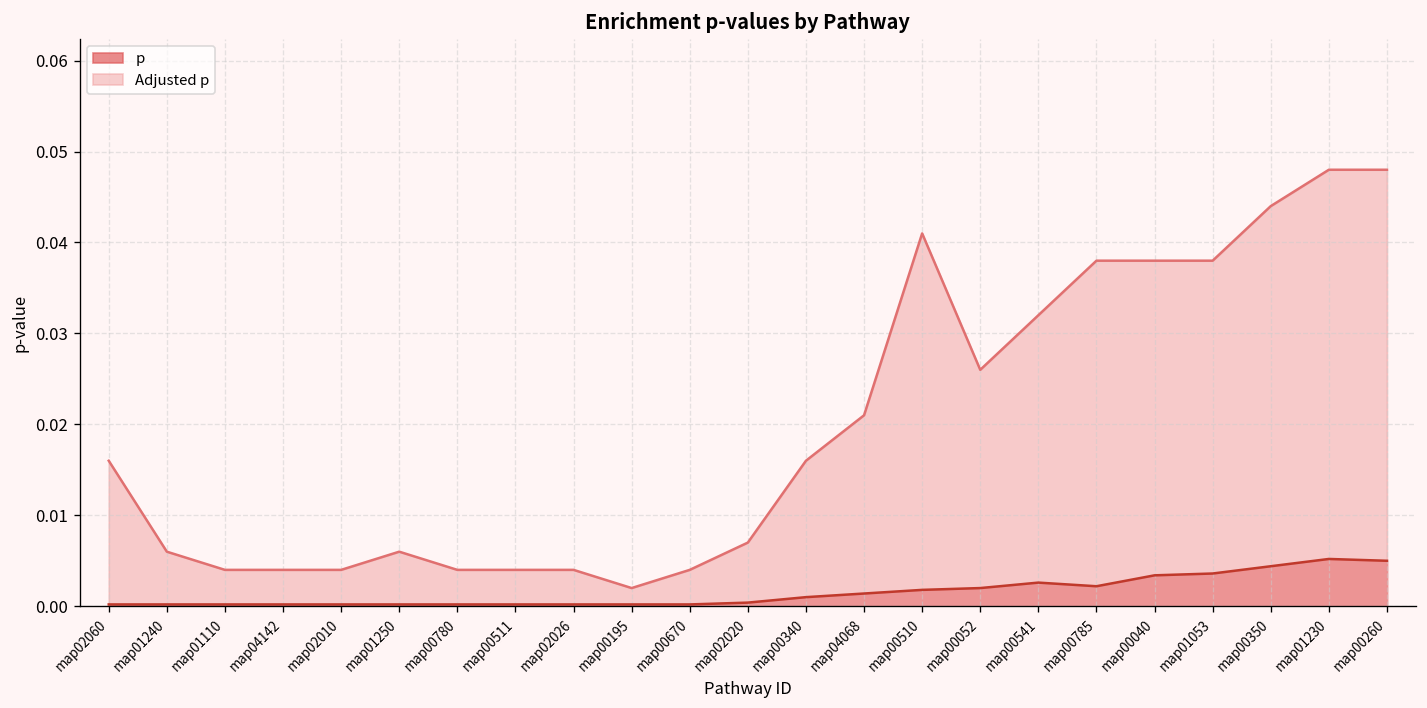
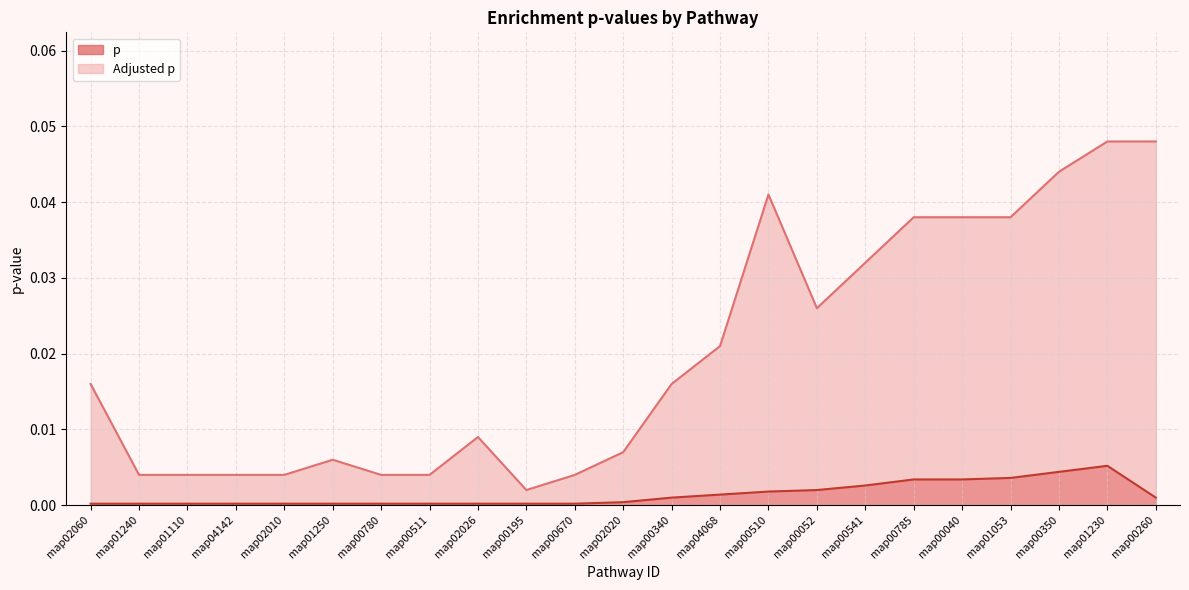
Adjusted p, map01240: 0.006 -> 0.004
Adjusted p, map02026: 0.004 -> 0.009
p, map00785: 0.002 -> 0.003
p, map00260: 0.005 -> 0.001
